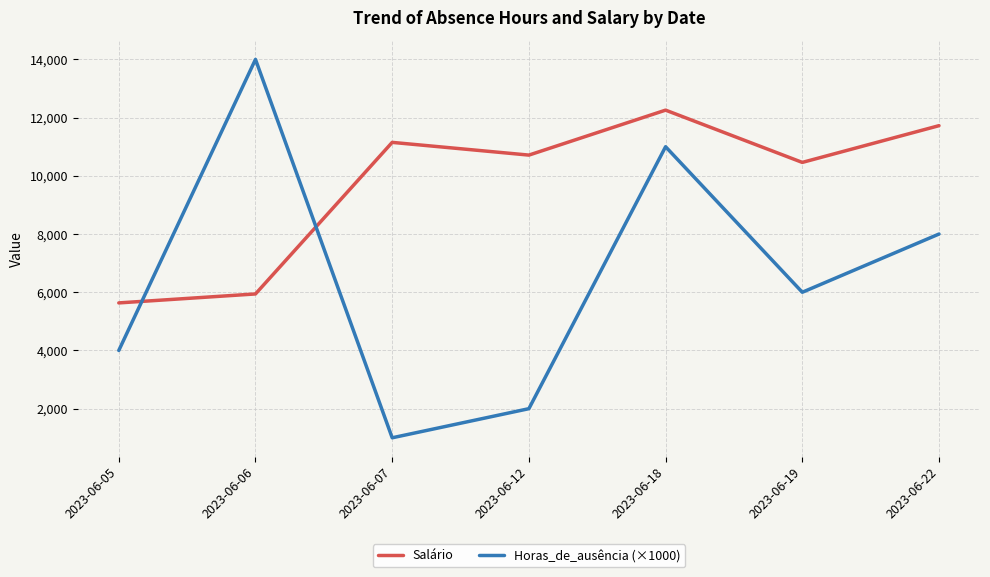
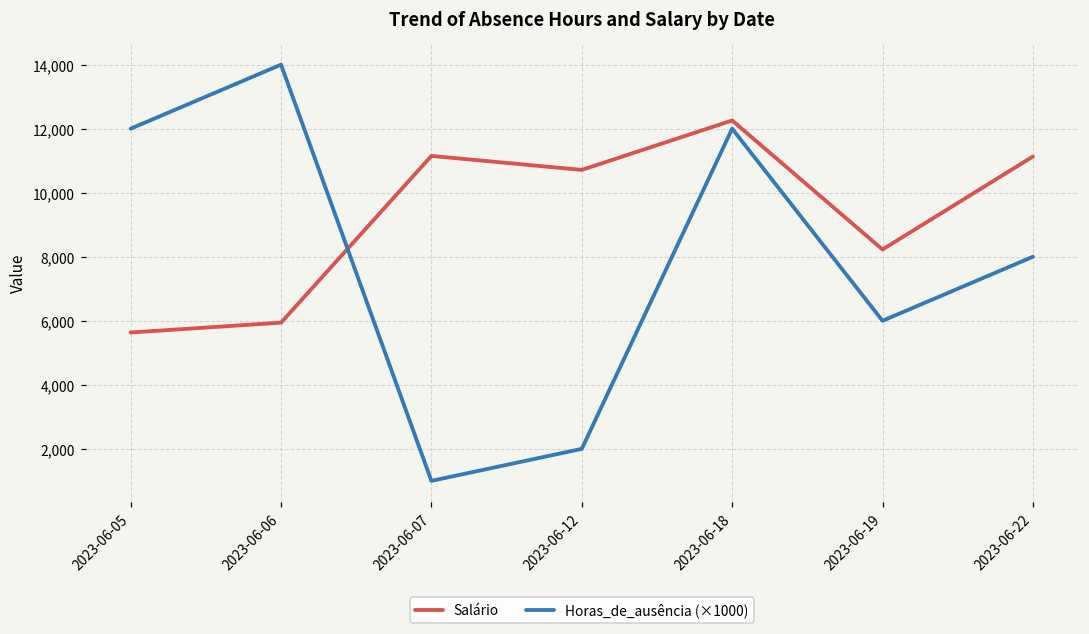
Horas_de_ausência (×1000), 2023-06-05: 4,000 -> 12,000
Horas_de_ausência (×1000), 2023-06-18: 11,000 -> 12,000
Salário, 2023-06-19: 10,500 -> 8,200
Salário, 2023-06-22: 11,700 -> 11,100
